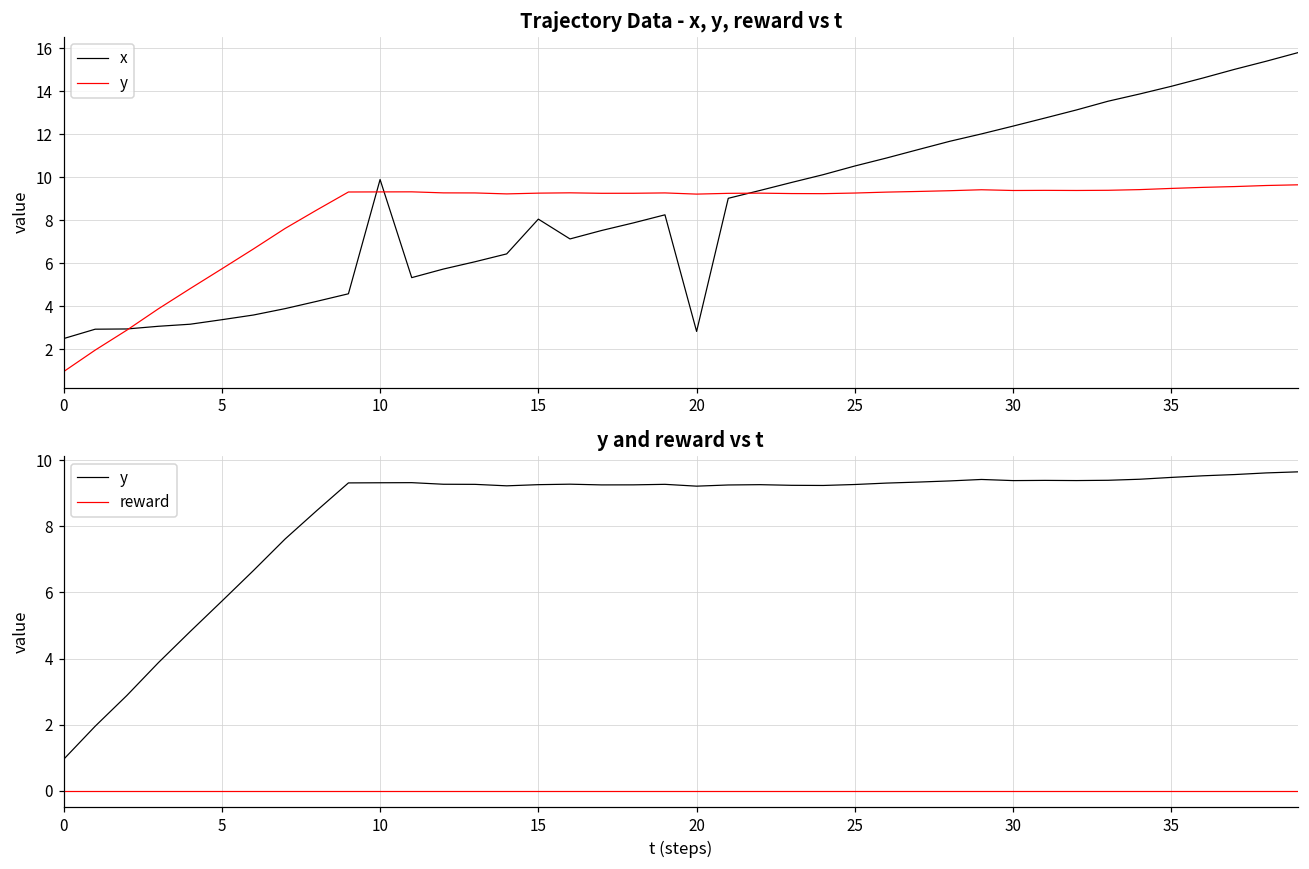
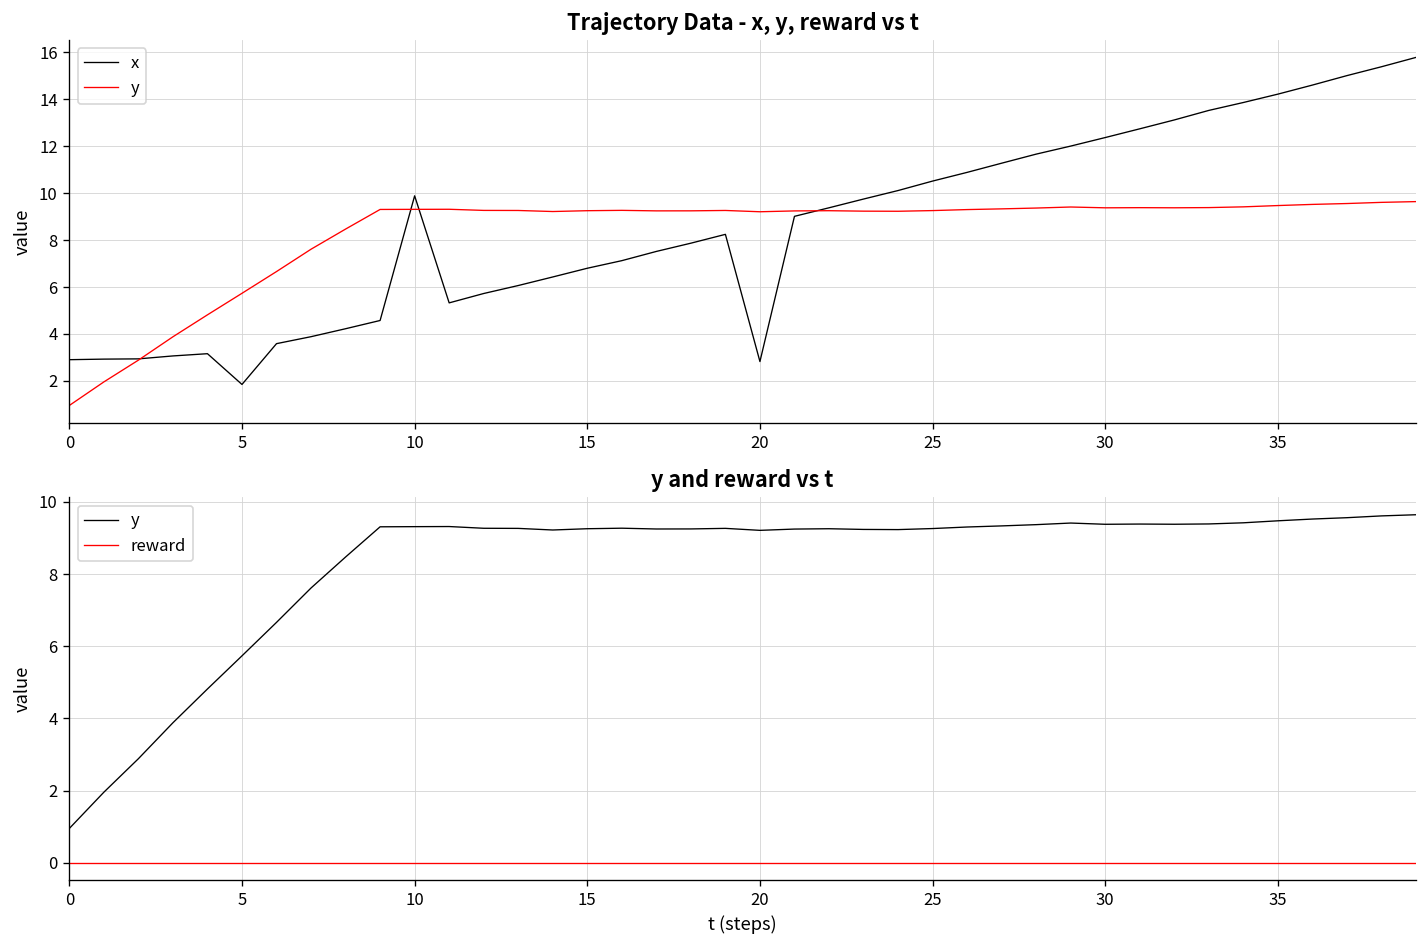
Trajectory Data - x, y, reward vs t, x, 0: 2.5 -> 2.9
Trajectory Data - x, y, reward vs t, x, 5: 3.4 -> 1.8
Trajectory Data - x, y, reward vs t, x, 15: 8.0 -> 6.8
